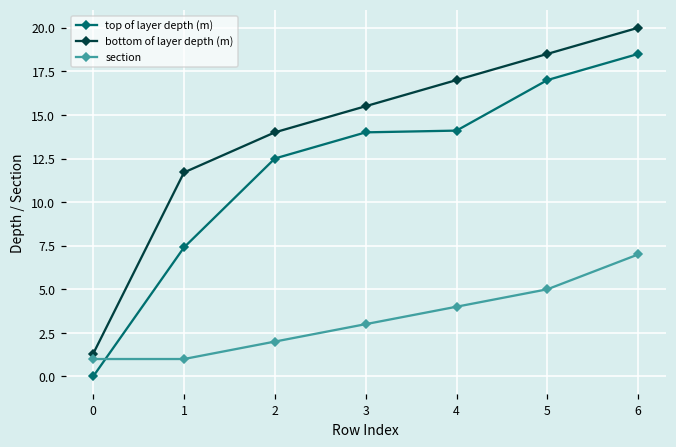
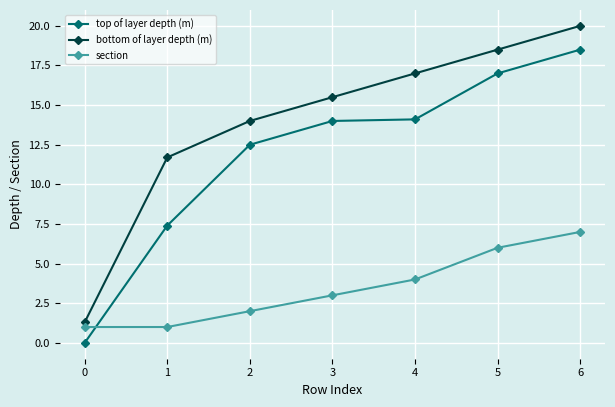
section, 5: 5 -> 6
